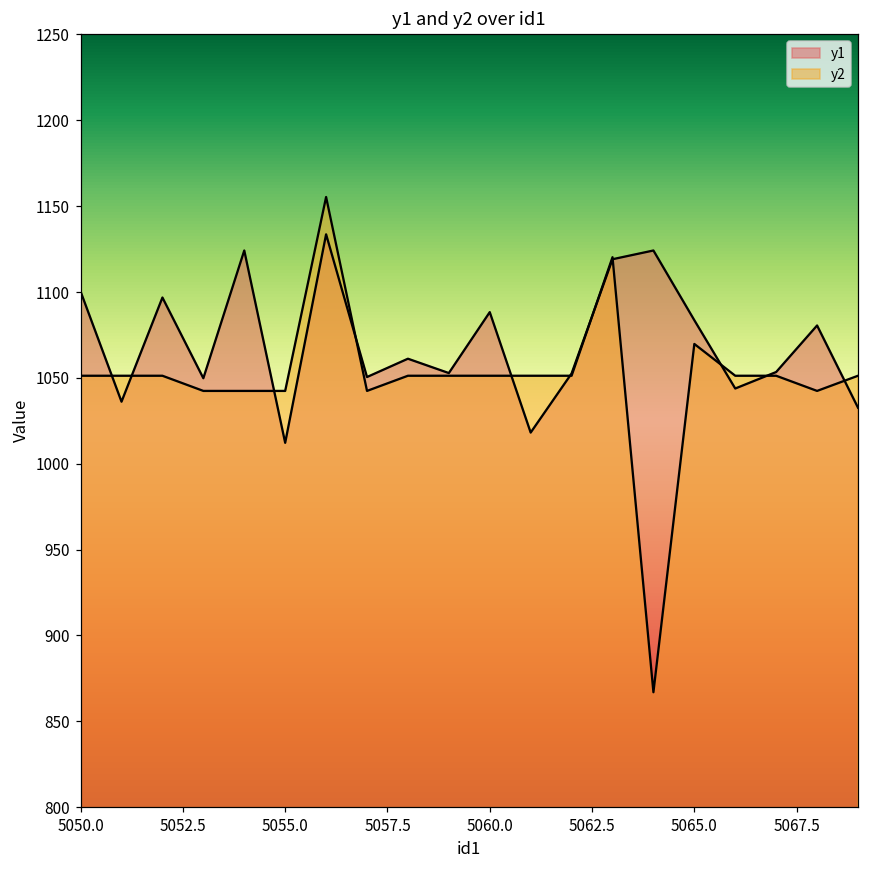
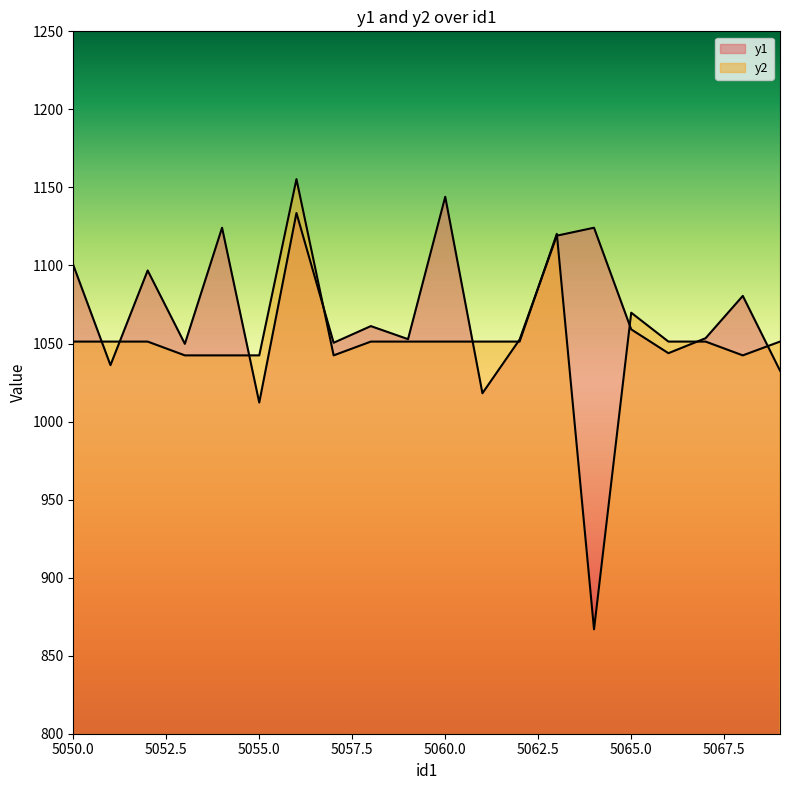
y1, 5060.0: 1088 -> 1144
y1, 5065.0: 1084 -> 1059
